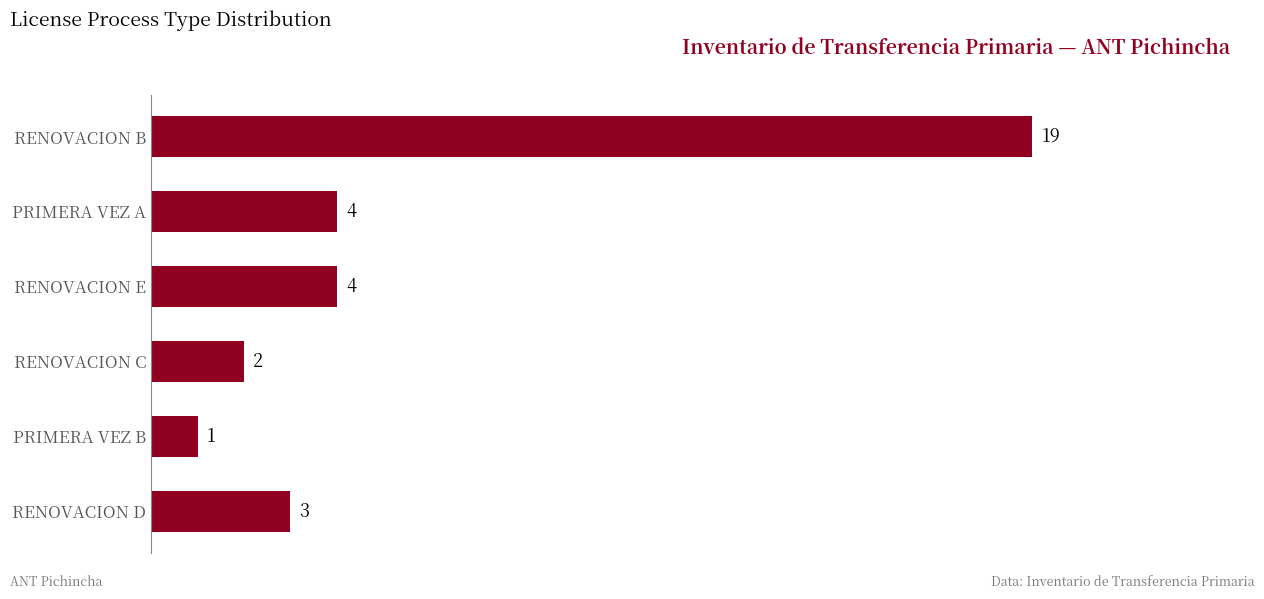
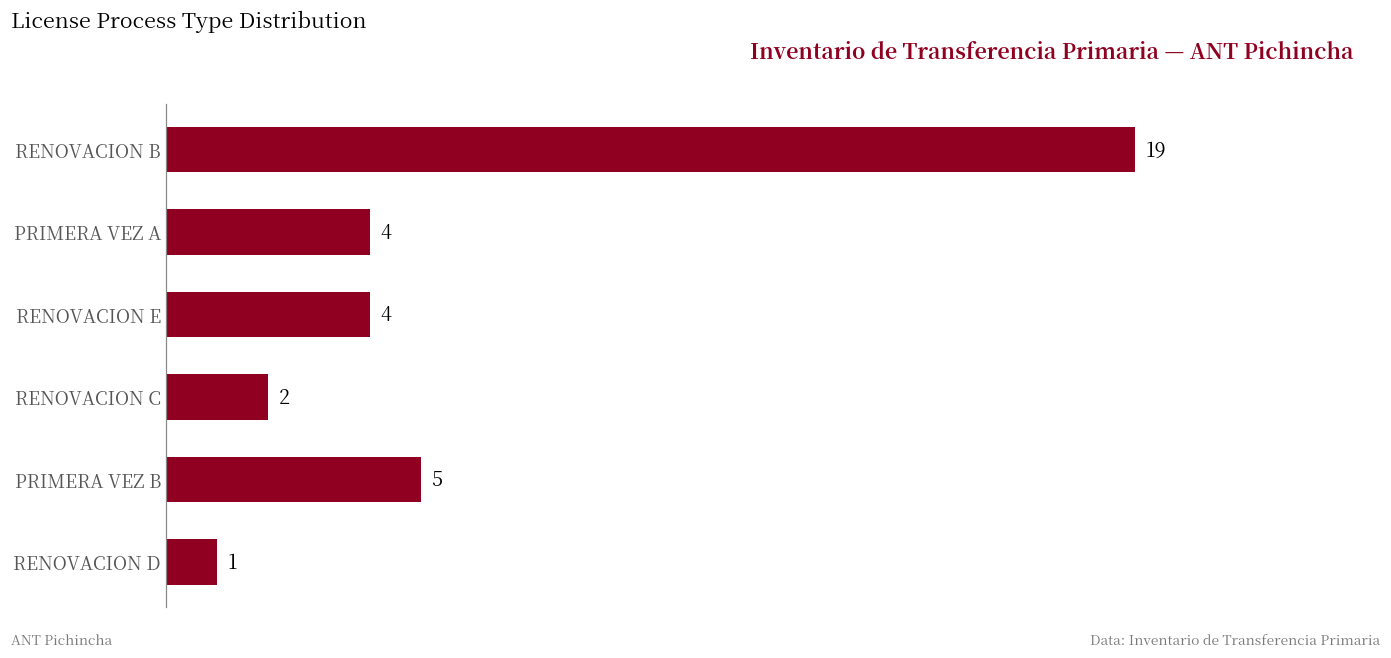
PRIMERA VEZ B: 1 -> 5
RENOVACION D: 3 -> 1
